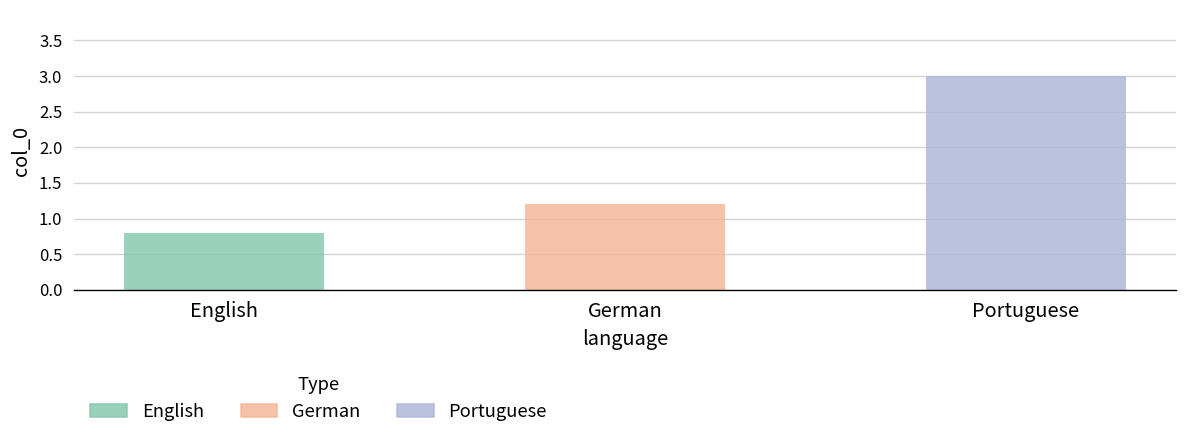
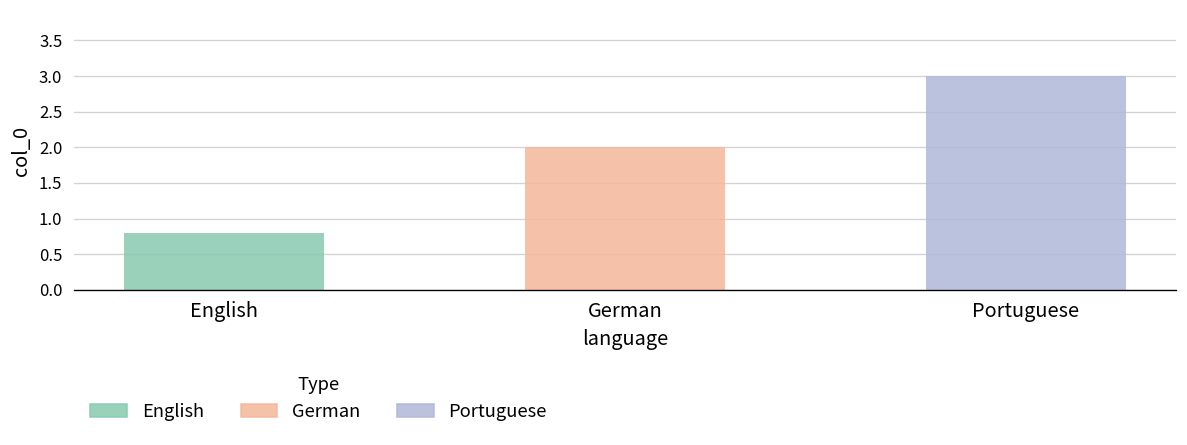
German: 1.2 -> 2.0
